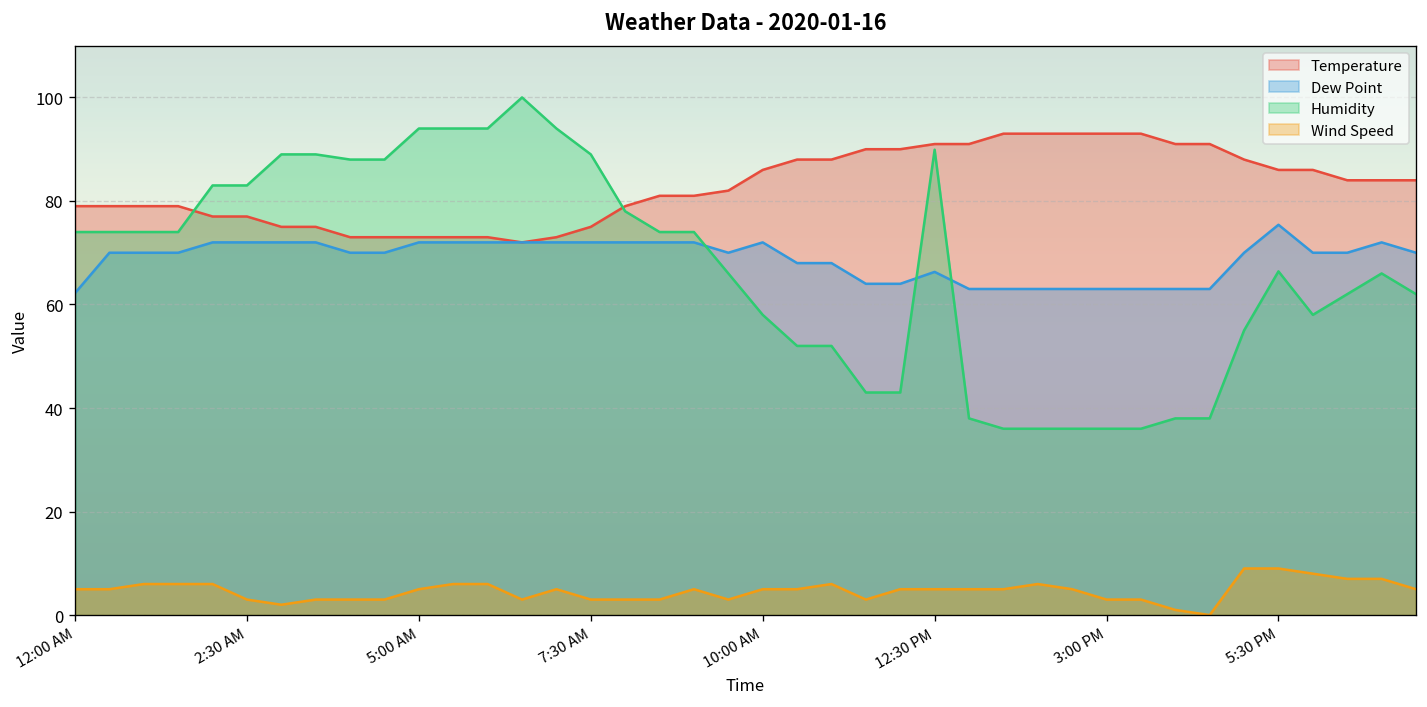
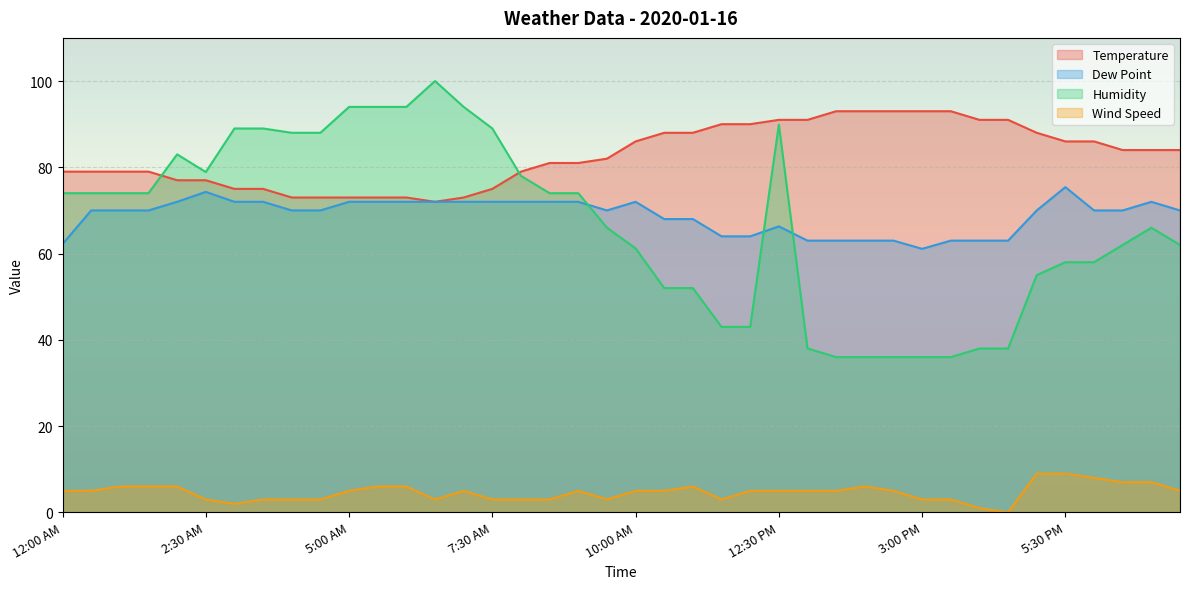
Dew Point, 2:30 AM: 72 -> 74
Humidity, 2:30 AM: 83 -> 79
Humidity, 10:00 AM: 58 -> 61
Dew Point, 3:00 PM: 63 -> 61
Humidity, 5:30 PM: 66 -> 58
